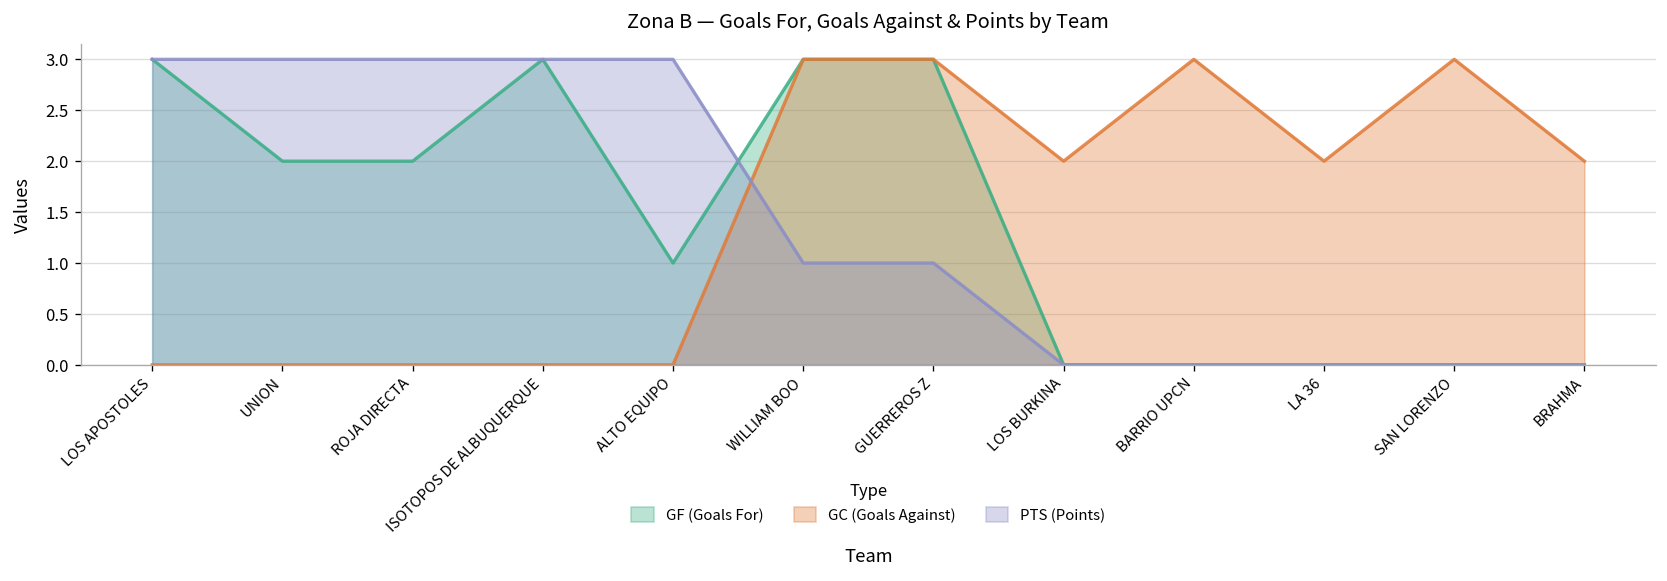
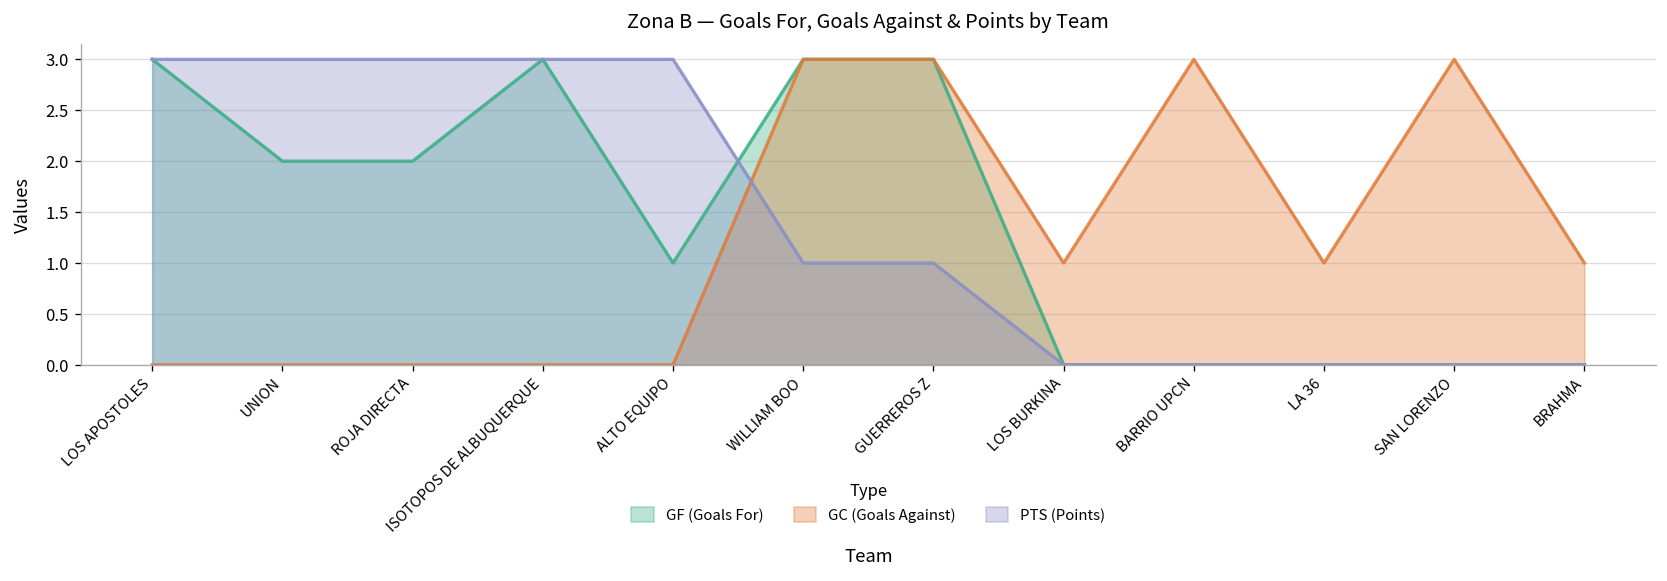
GC (Goals Against), LOS BURKINA: 2 -> 1
GC (Goals Against), LA 36: 2 -> 1
GC (Goals Against), BRAHMA: 2 -> 1
